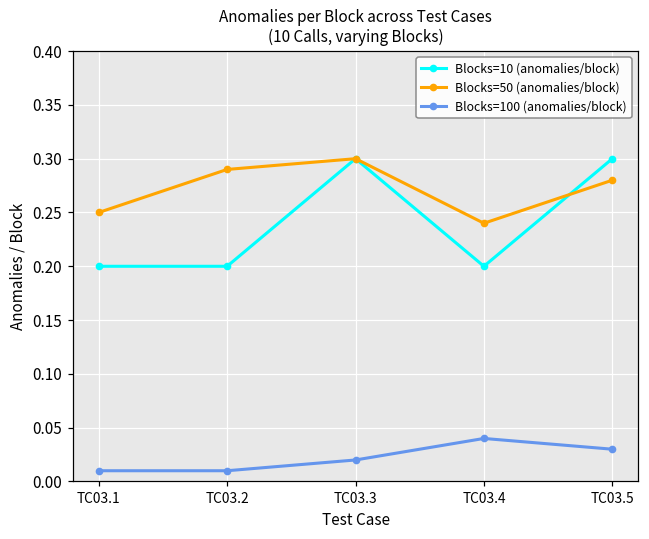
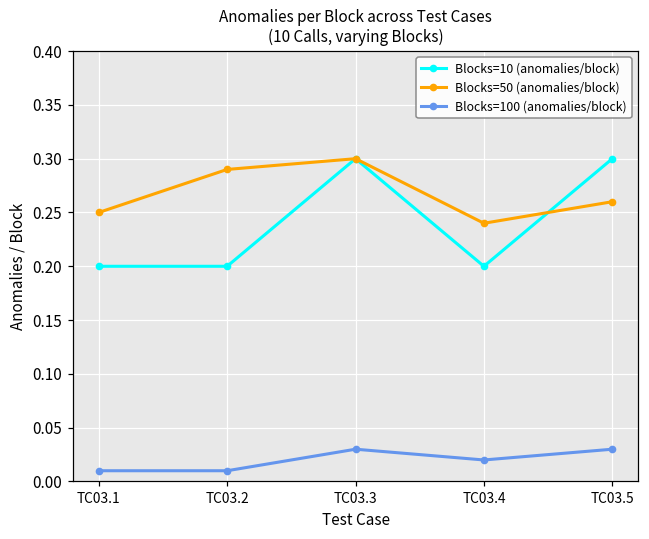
Blocks=100 (anomalies/block), TC03.3: 0.02 -> 0.03
Blocks=100 (anomalies/block), TC03.4: 0.04 -> 0.02
Blocks=50 (anomalies/block), TC03.5: 0.28 -> 0.26
